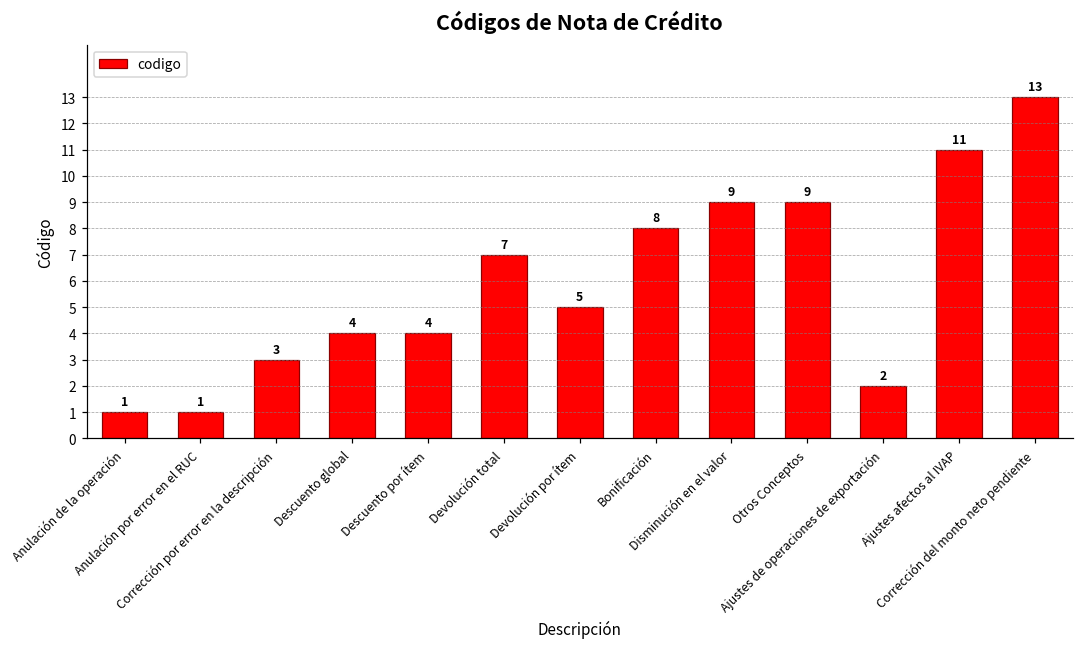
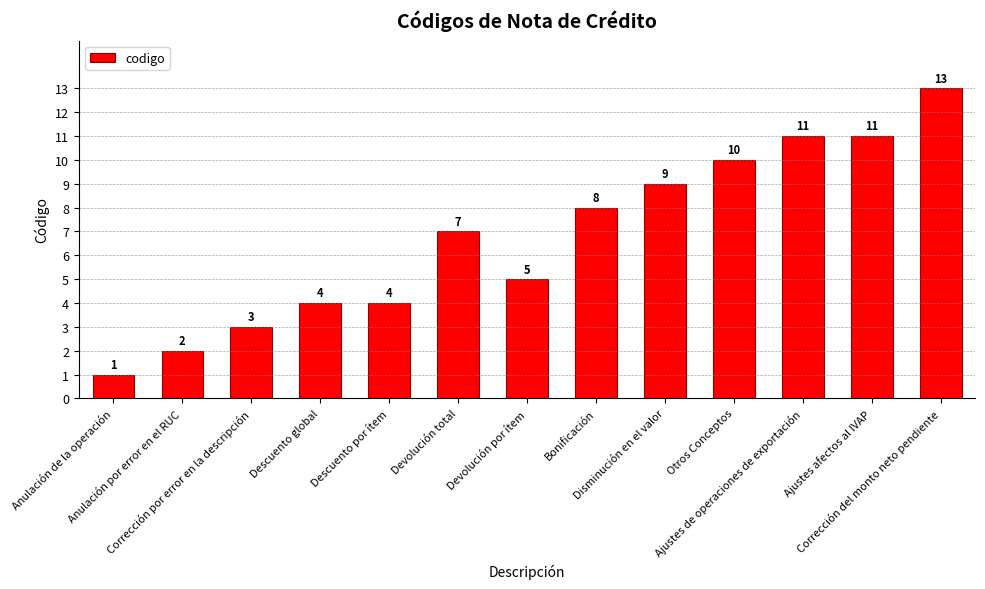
Anulación por error en el RUC: 1 -> 2
Otros Conceptos: 9 -> 10
Ajustes de operaciones de exportación: 2 -> 11
